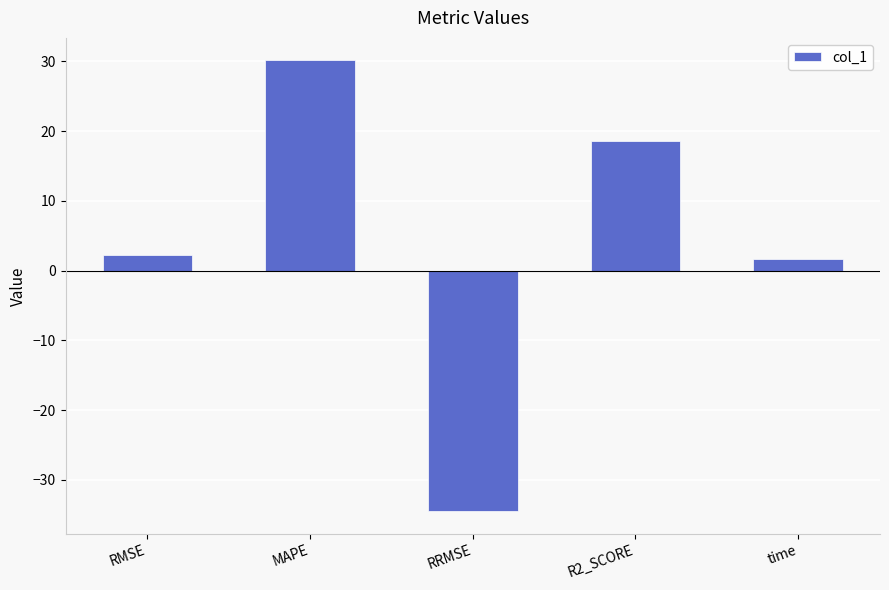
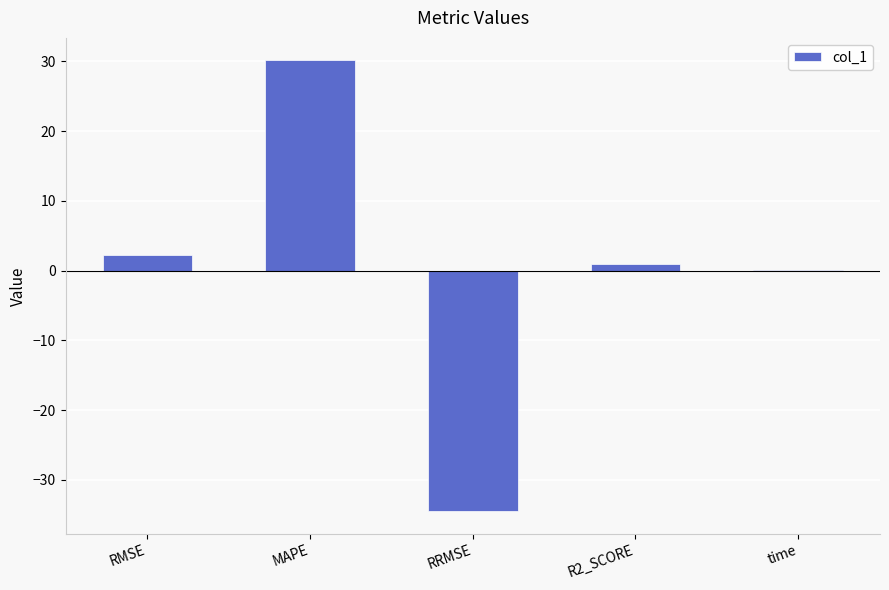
R2_SCORE: 19 -> 1
time: 2 -> 0
